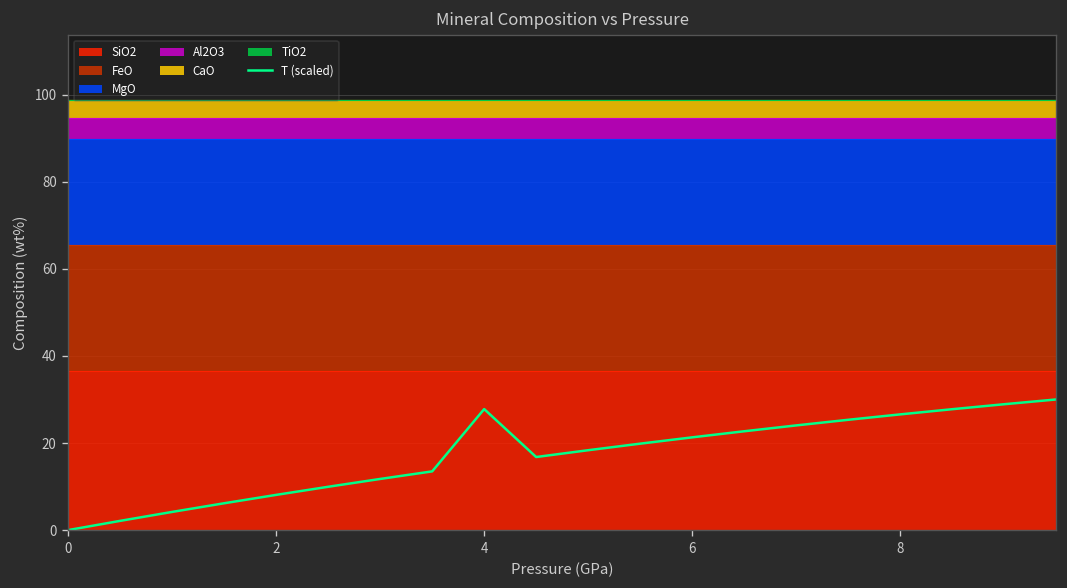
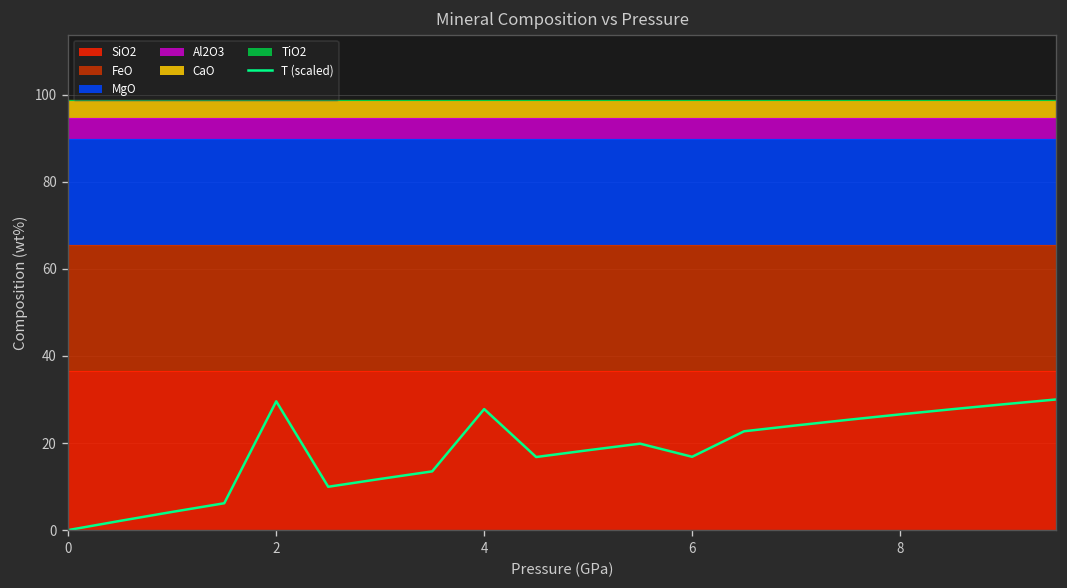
T (scaled), 2: 8 -> 30
T (scaled), 6: 21 -> 17
